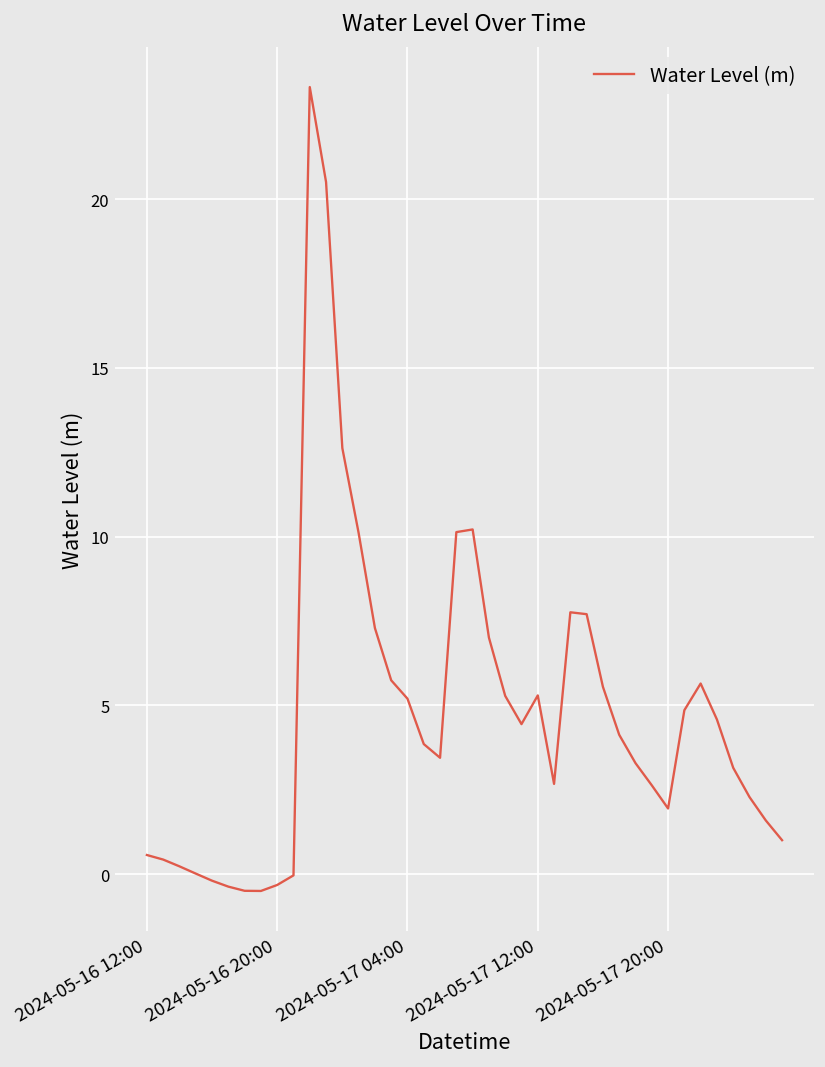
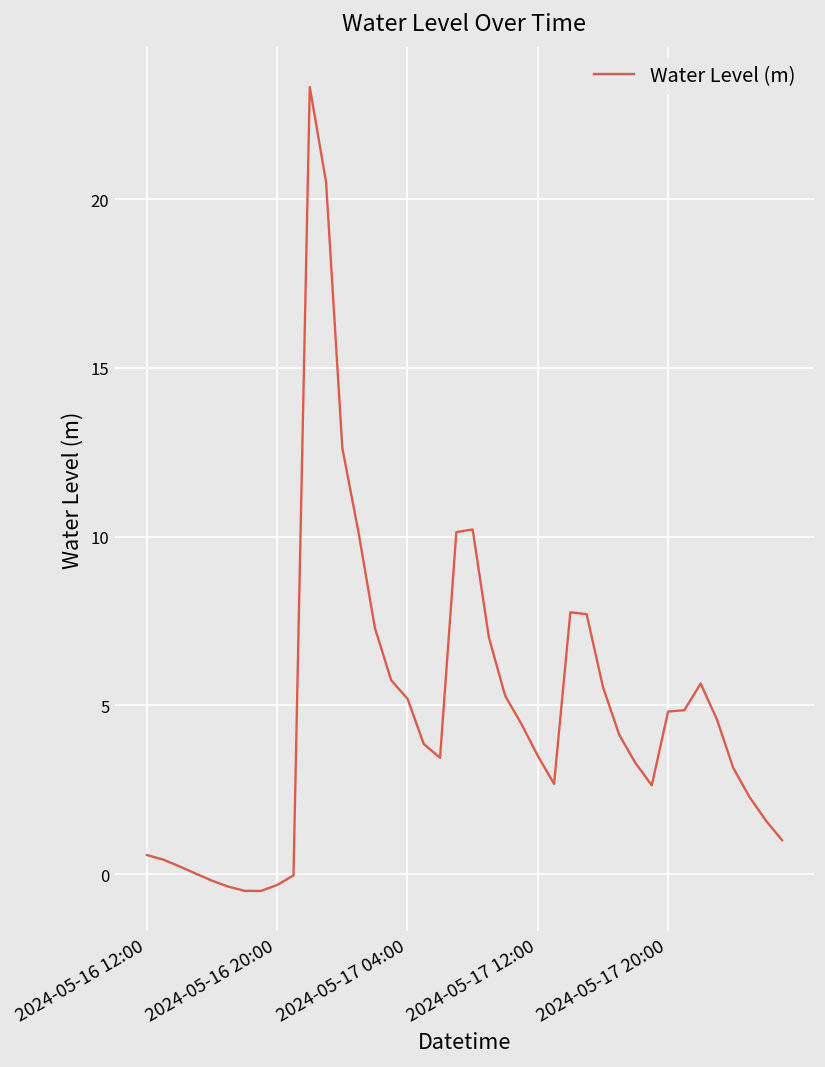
2024-05-17 12:00: 5.3 -> 3.5
2024-05-17 20:00: 1.9 -> 4.8
